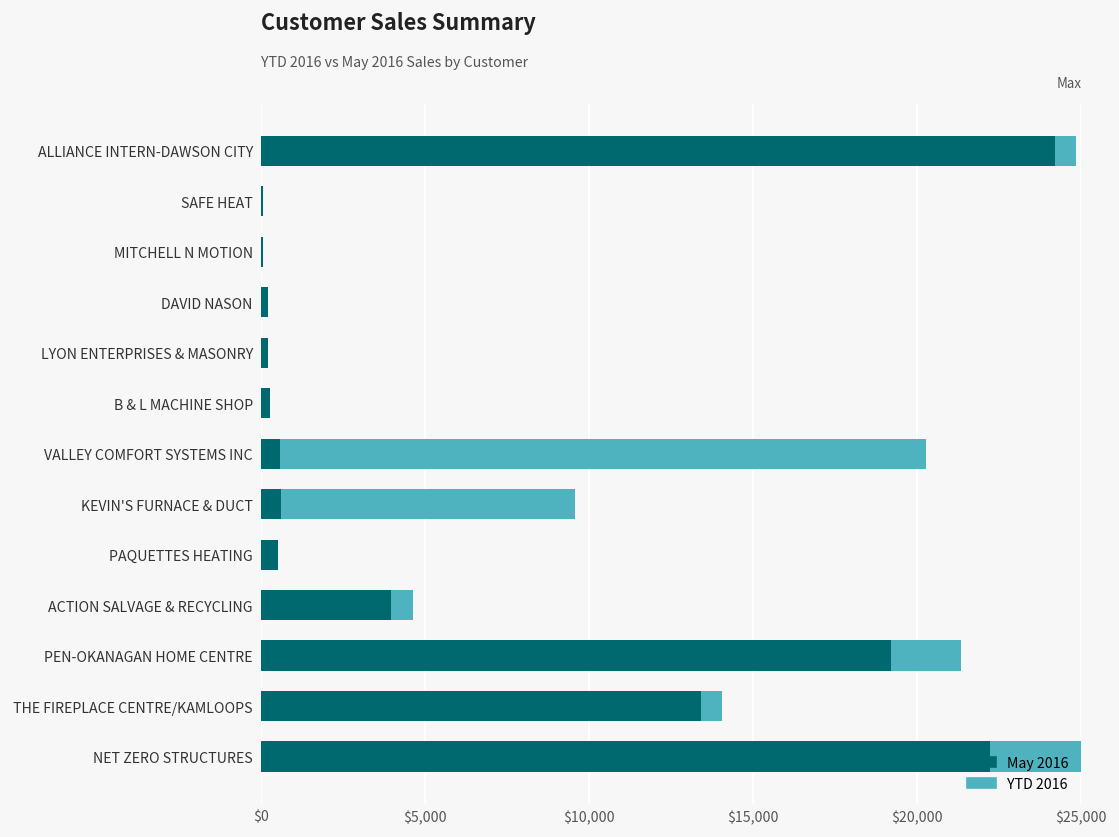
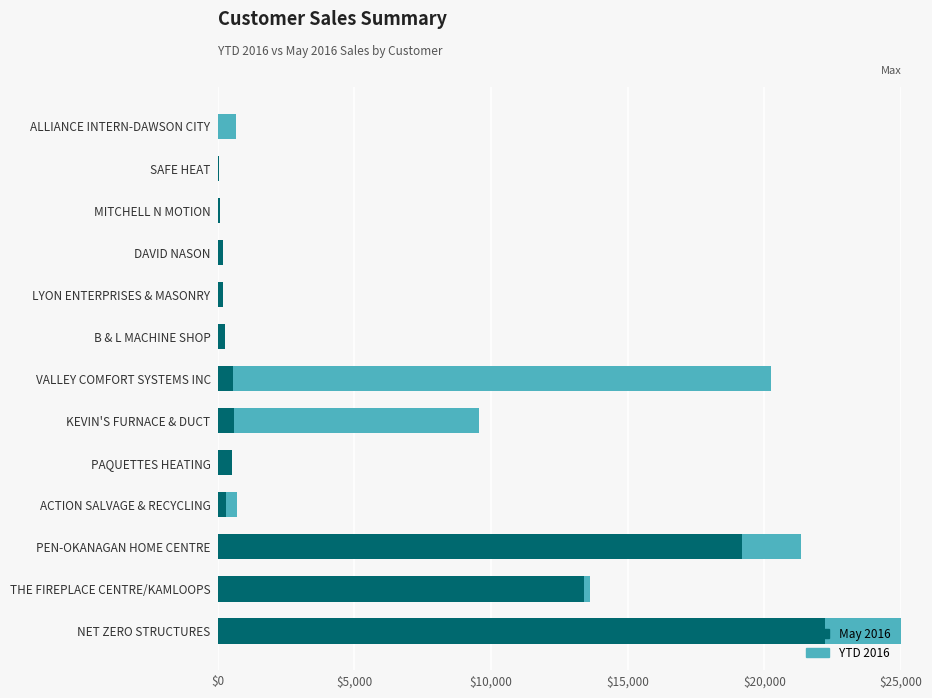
May 2016, ALLIANCE INTERN-DAWSON CITY: $24,200 -> $0
May 2016, ACTION SALVAGE & RECYCLING: $4,000 -> $300
YTD 2016, ACTION SALVAGE & RECYCLING: $700 -> $400
YTD 2016, THE FIREPLACE CENTRE/KAMLOOPS: $700 -> $200
